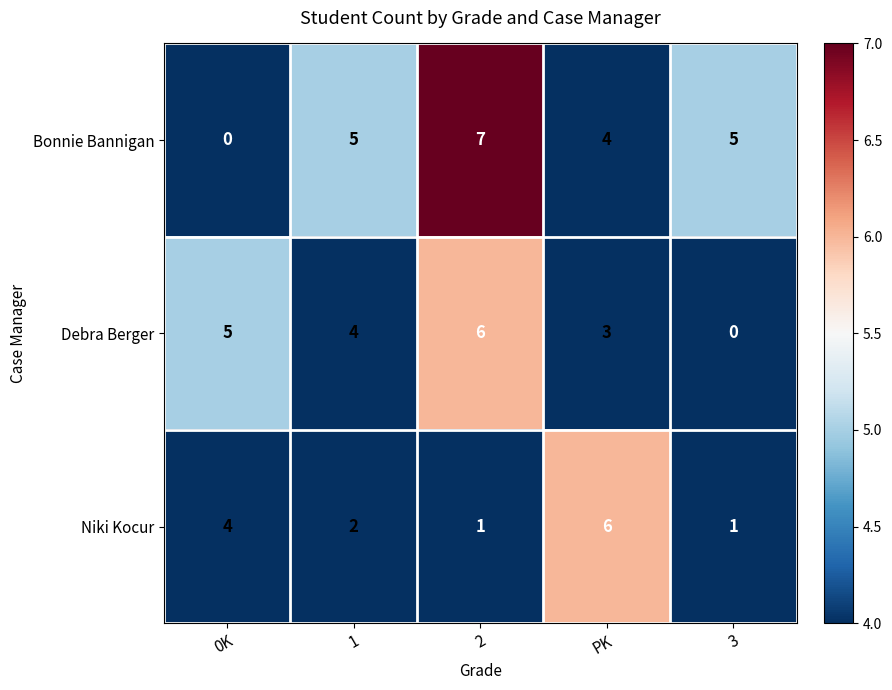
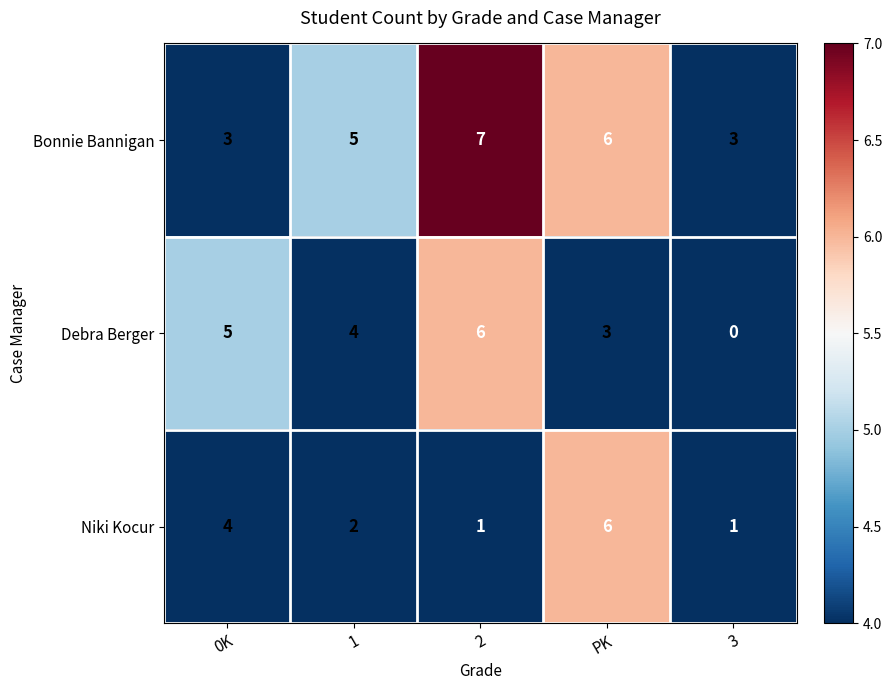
Bonnie Bannigan, 0K: 0 -> 3
Bonnie Bannigan, PK: 4 -> 6
Bonnie Bannigan, 3: 5 -> 3
